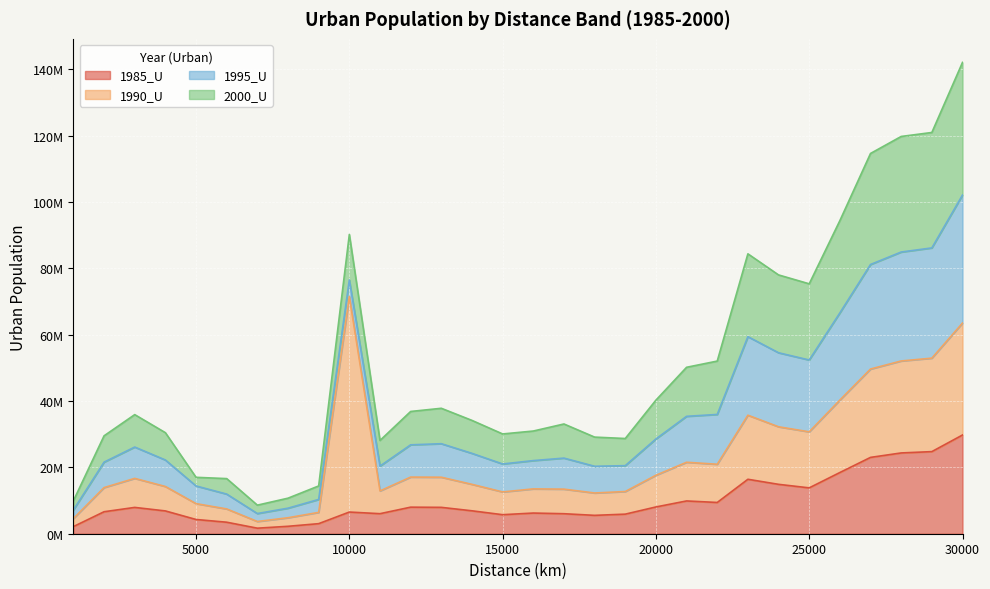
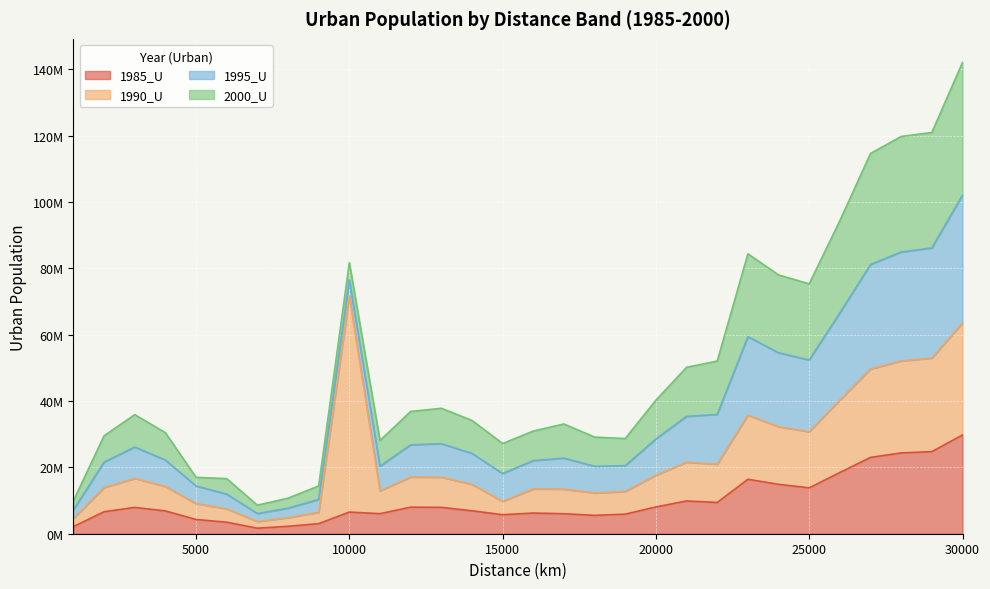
2000_U, 10000: 14000000 -> 5000000
1990_U, 15000: 7000000 -> 4000000
